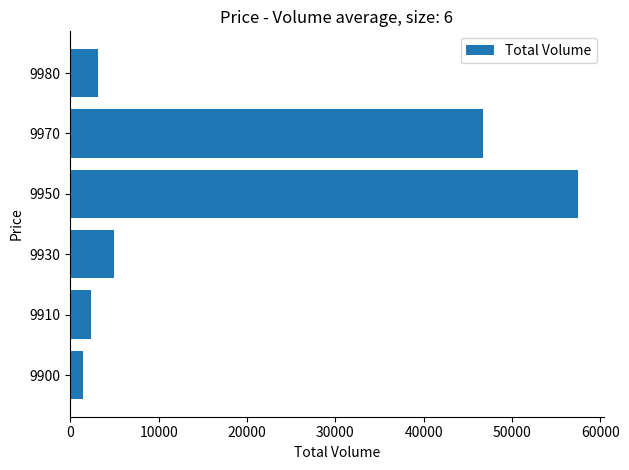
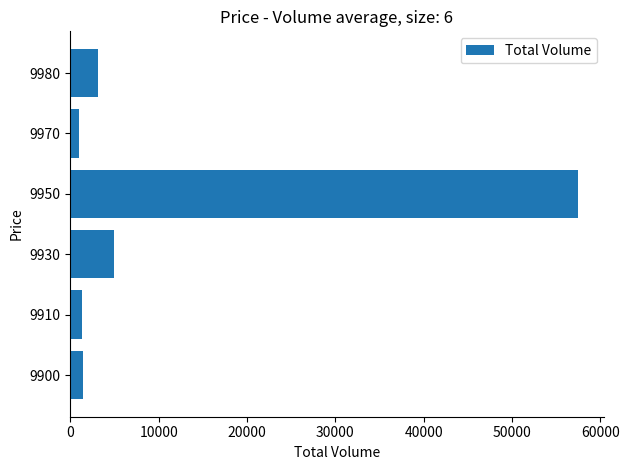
9970: 47000 -> 1000
9910: 2000 -> 1000
